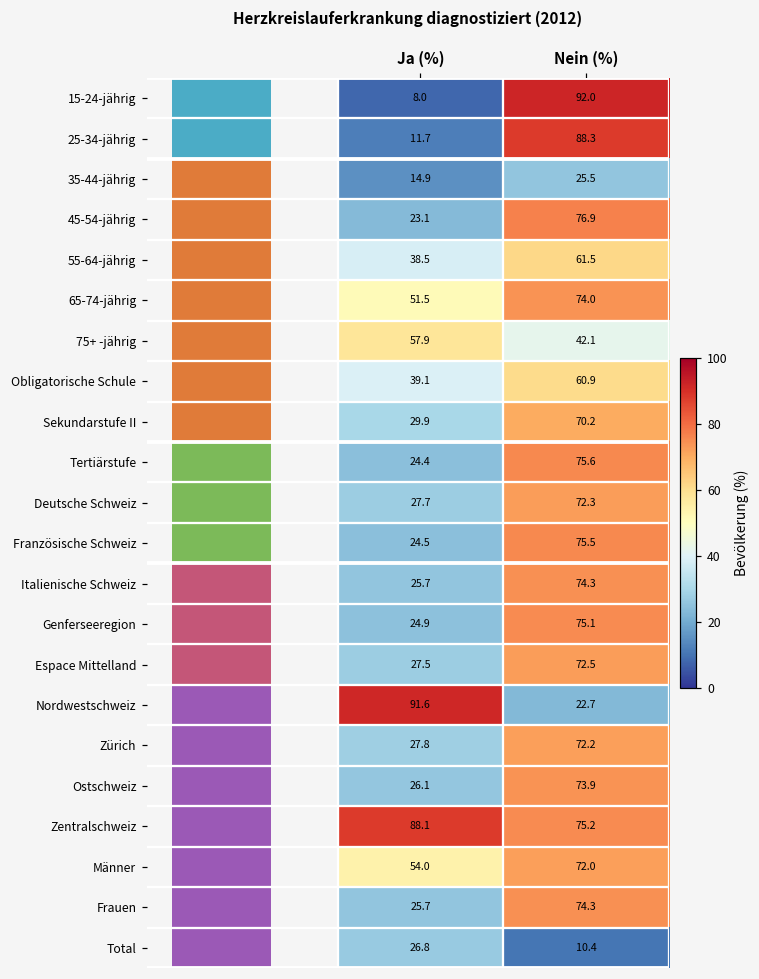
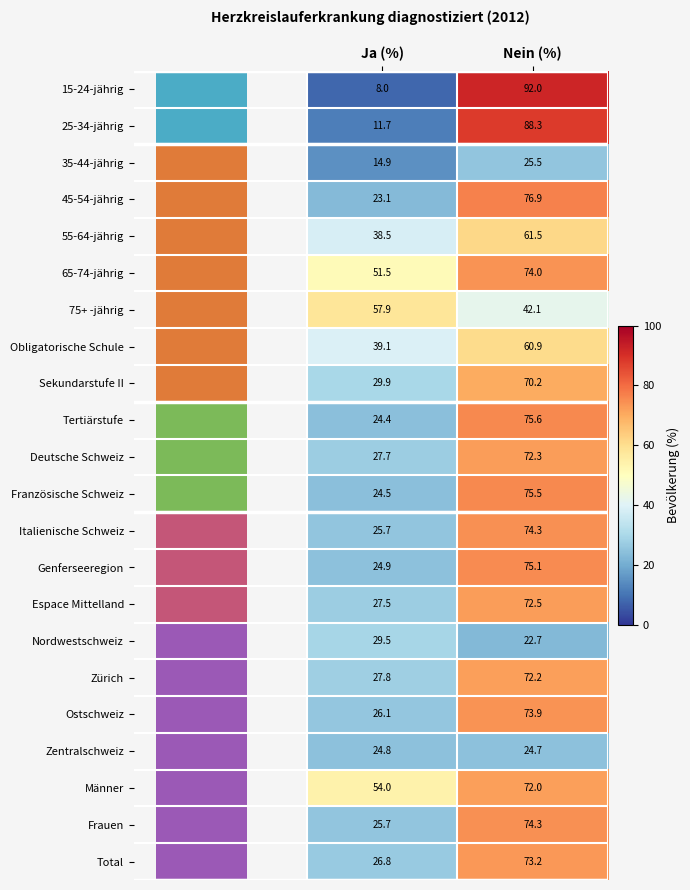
Nordwestschweiz, Ja (%): 91.6 -> 29.5
Zentralschweiz, Ja (%): 88.1 -> 24.8
Zentralschweiz, Nein (%): 75.2 -> 24.7
Total, Nein (%): 10.4 -> 73.2
